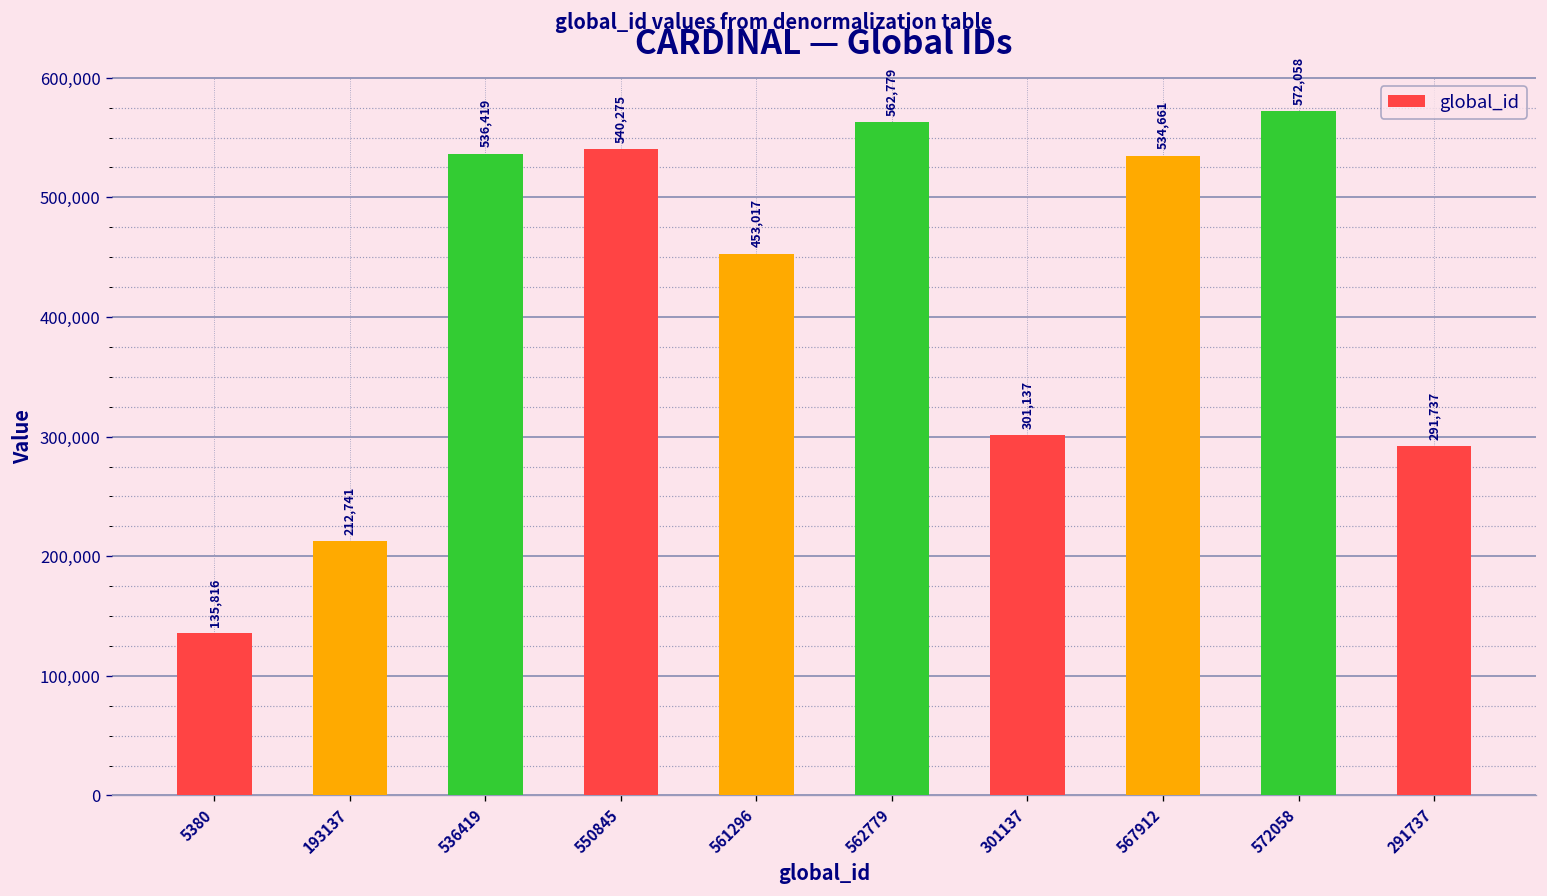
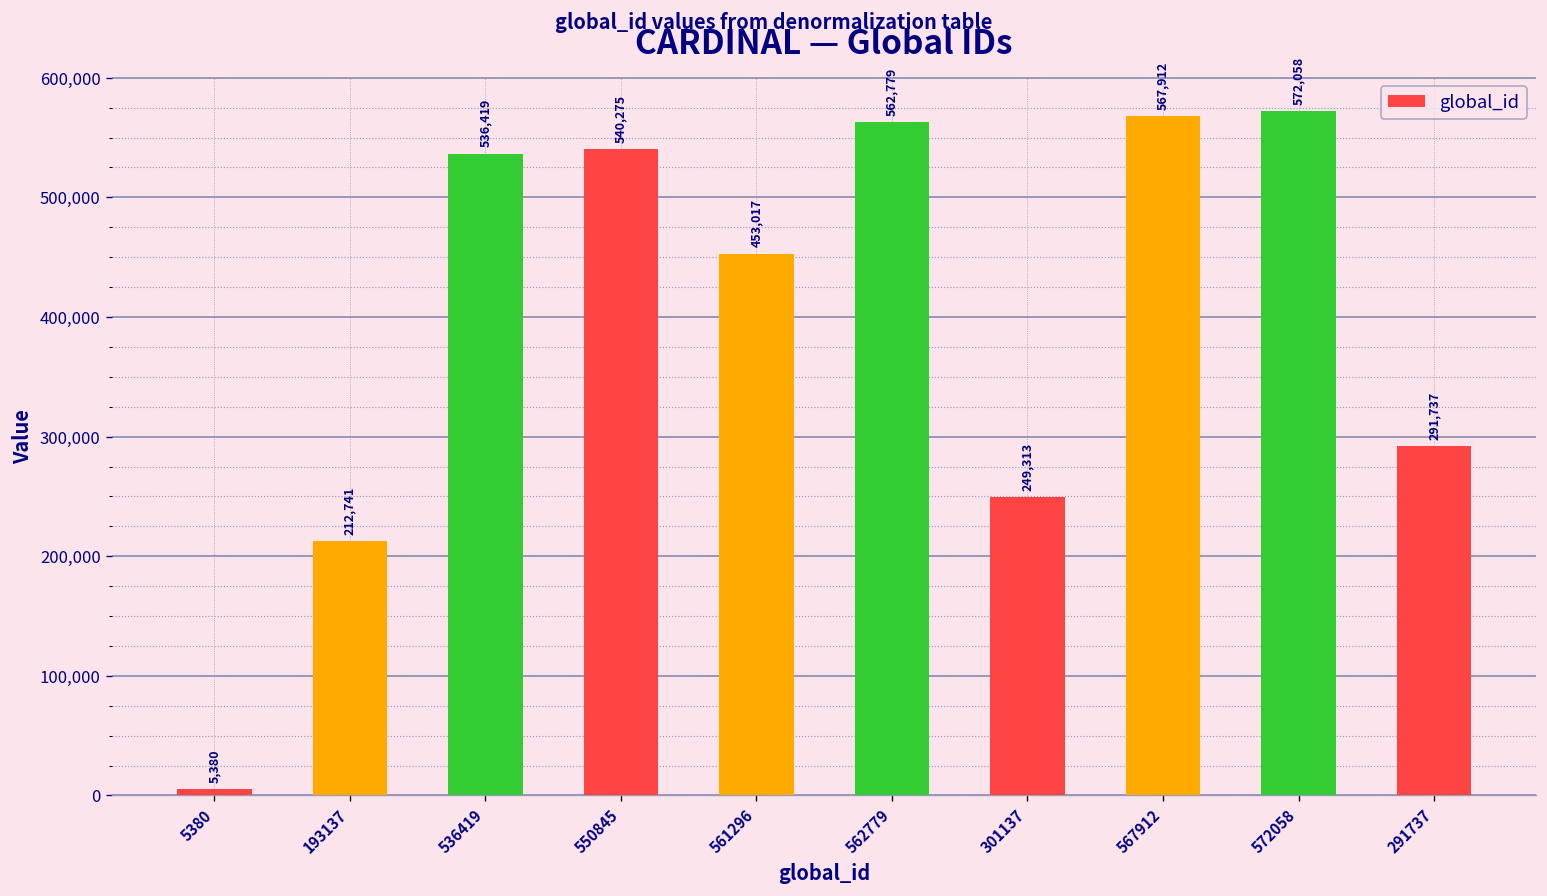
5380: 135,816 -> 5,380
301137: 301,137 -> 249,313
567912: 534,661 -> 567,912
